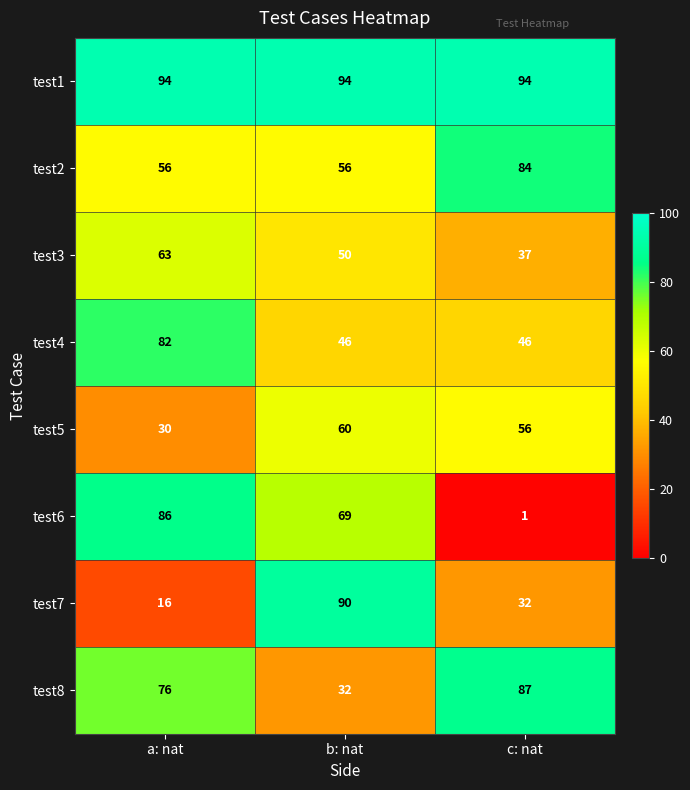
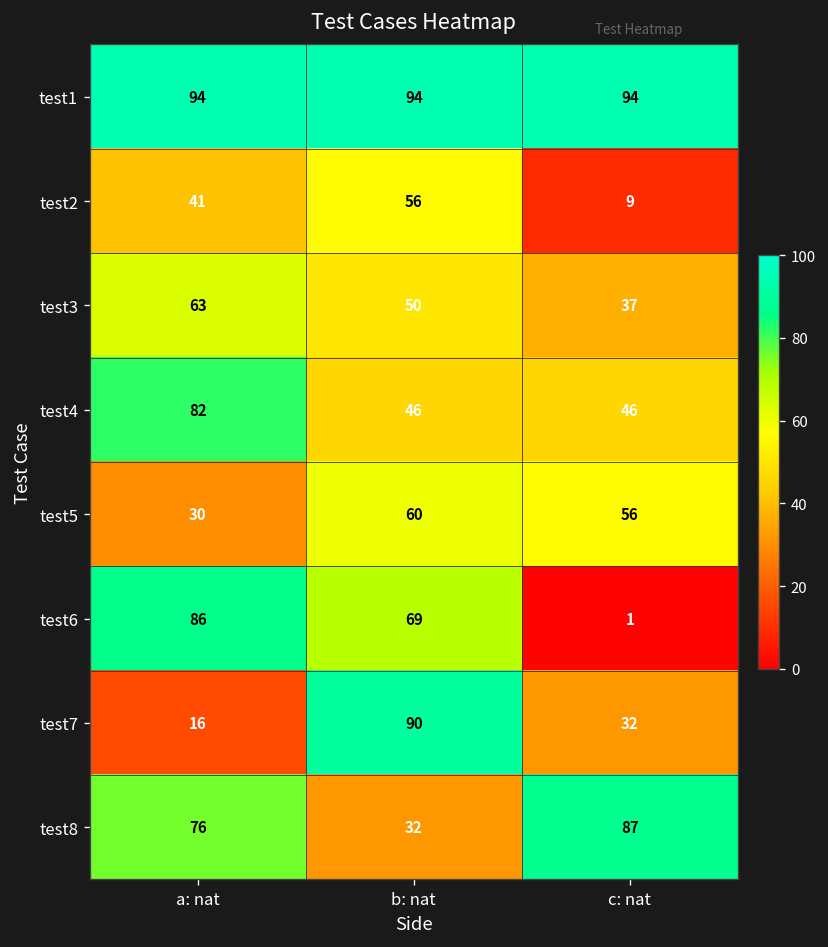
test2, a: nat: 56 -> 41
test2, c: nat: 84 -> 9
